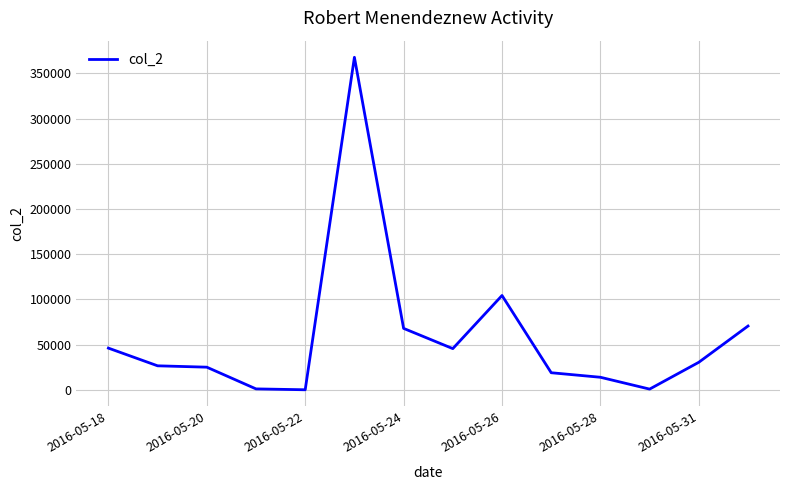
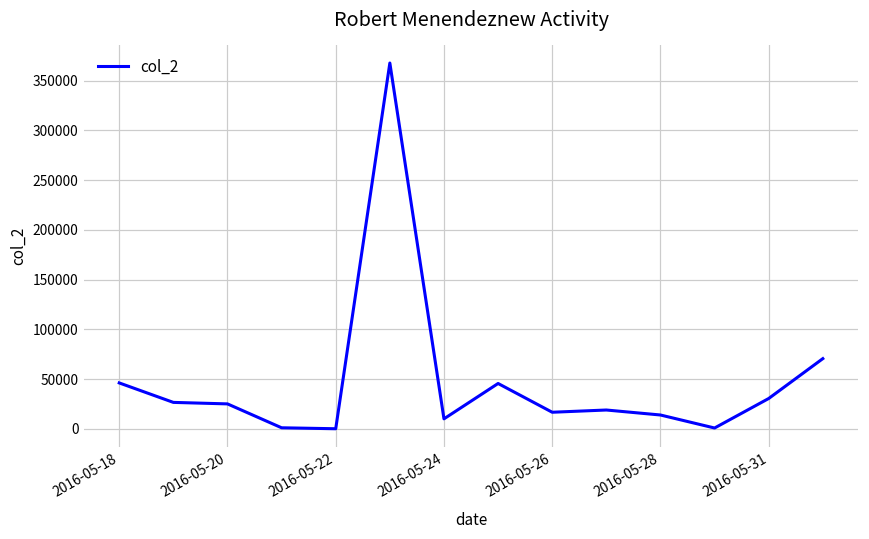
2016-05-24: 70000 -> 10000
2016-05-26: 100000 -> 20000
